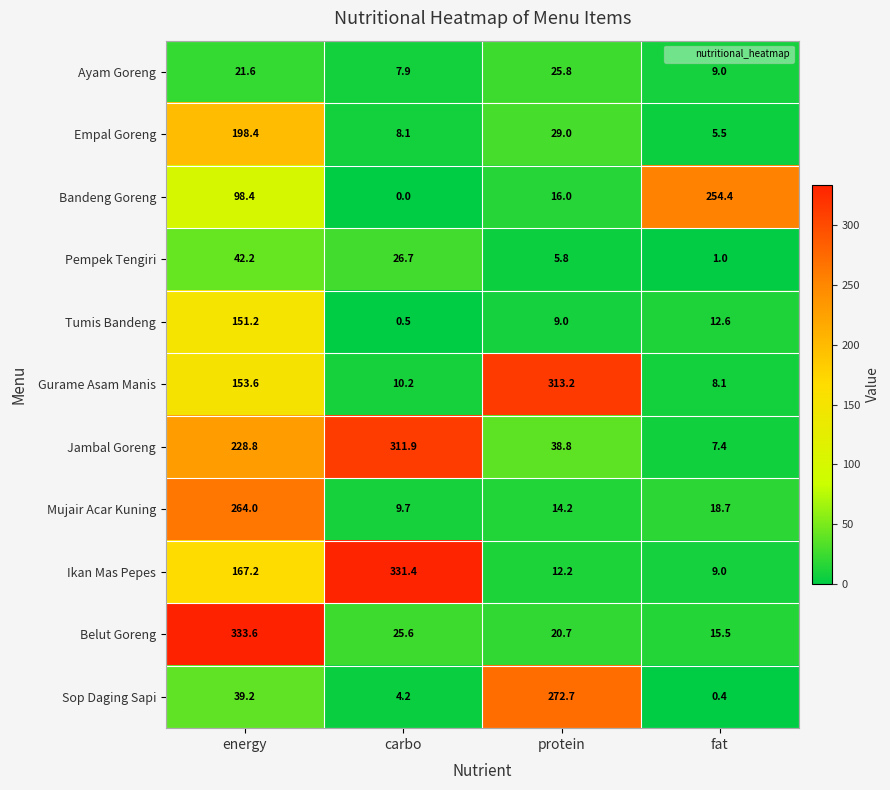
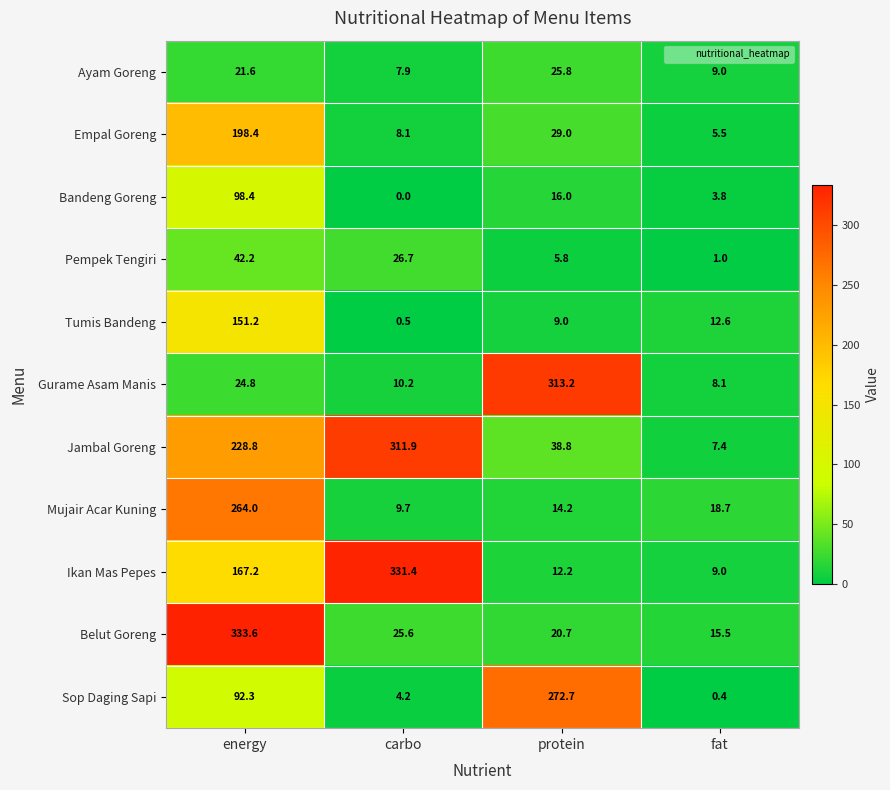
Bandeng Goreng, fat: 254.4 -> 3.8
Gurame Asam Manis, energy: 153.6 -> 24.8
Sop Daging Sapi, energy: 39.2 -> 92.3
